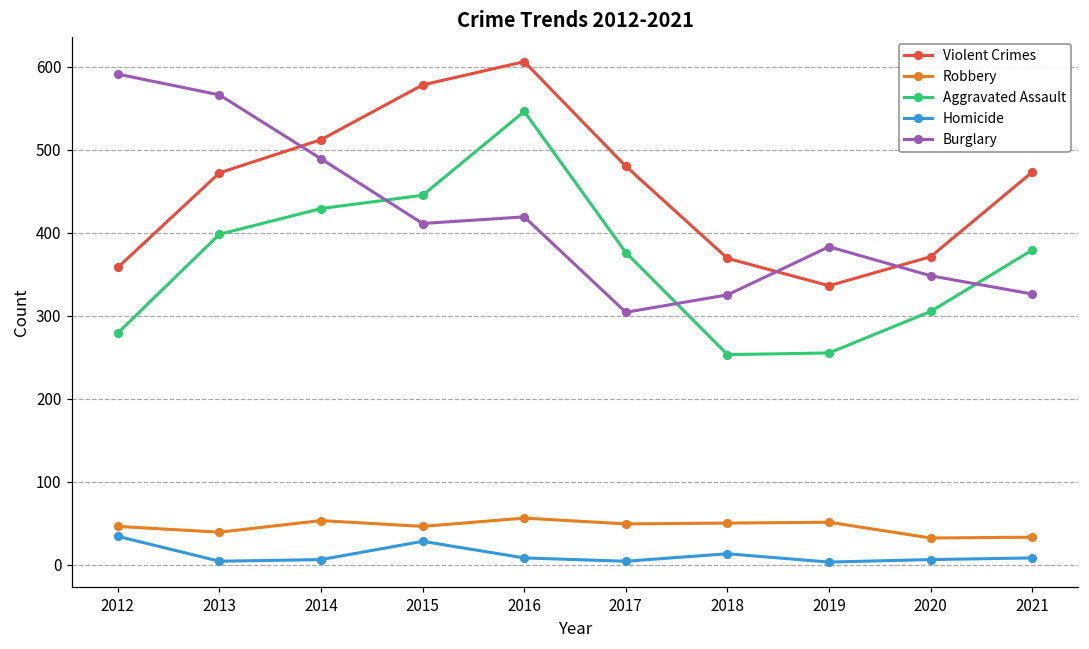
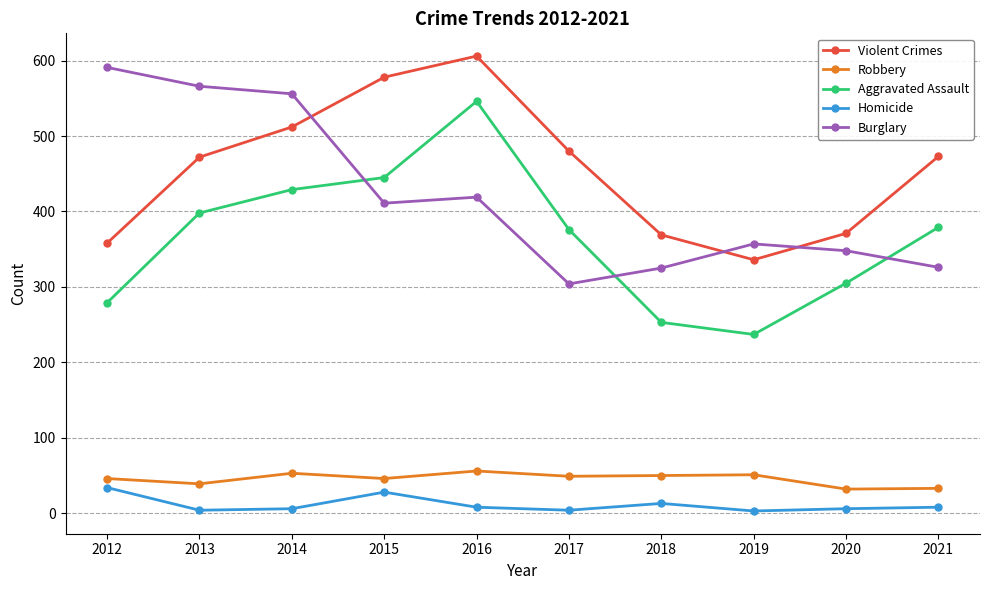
Burglary, 2014: 490 -> 560
Aggravated Assault, 2019: 260 -> 240
Burglary, 2019: 380 -> 360
